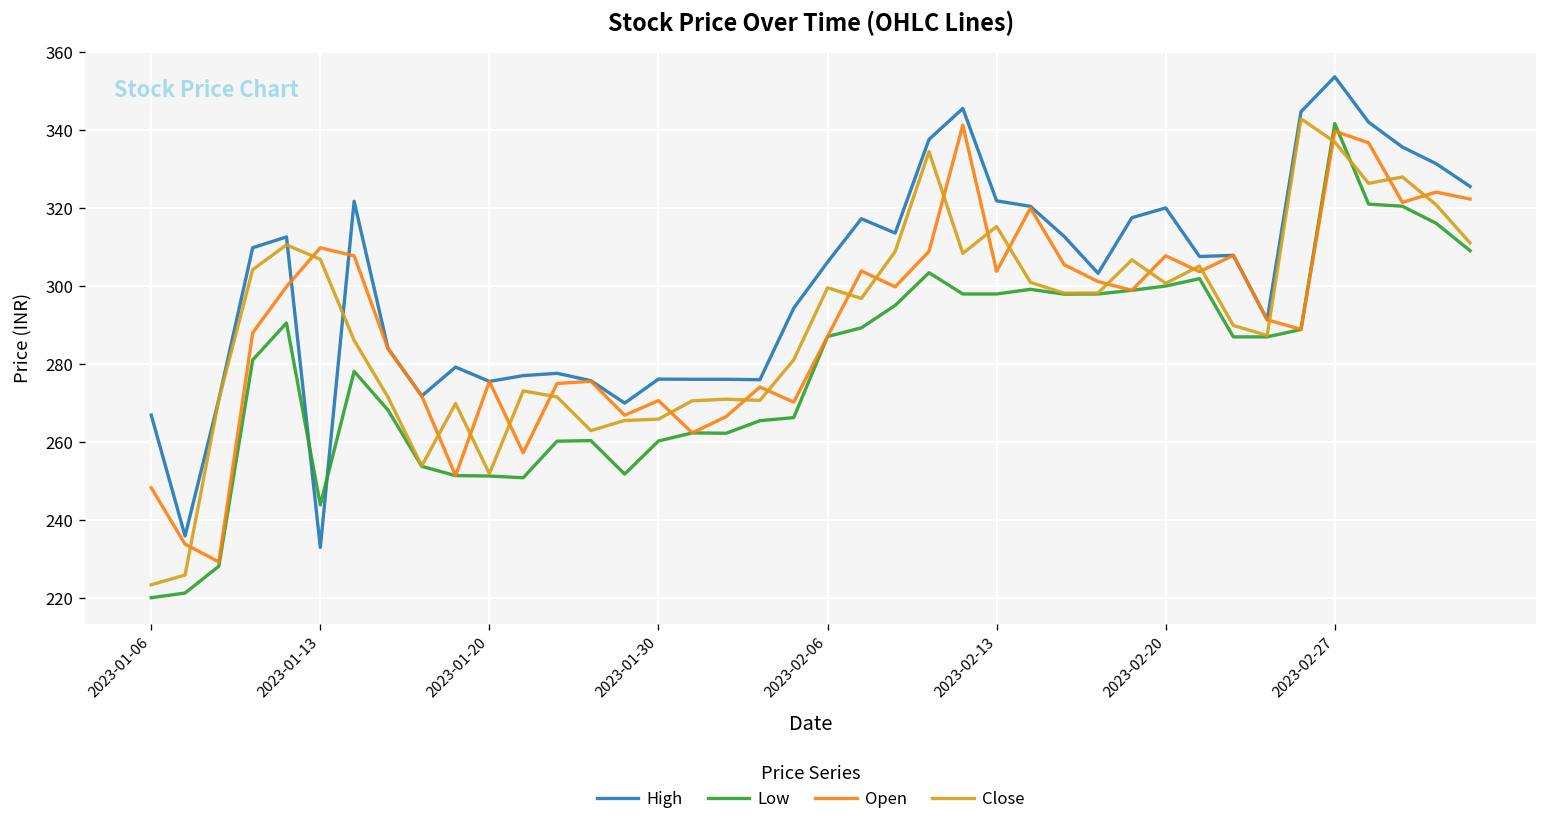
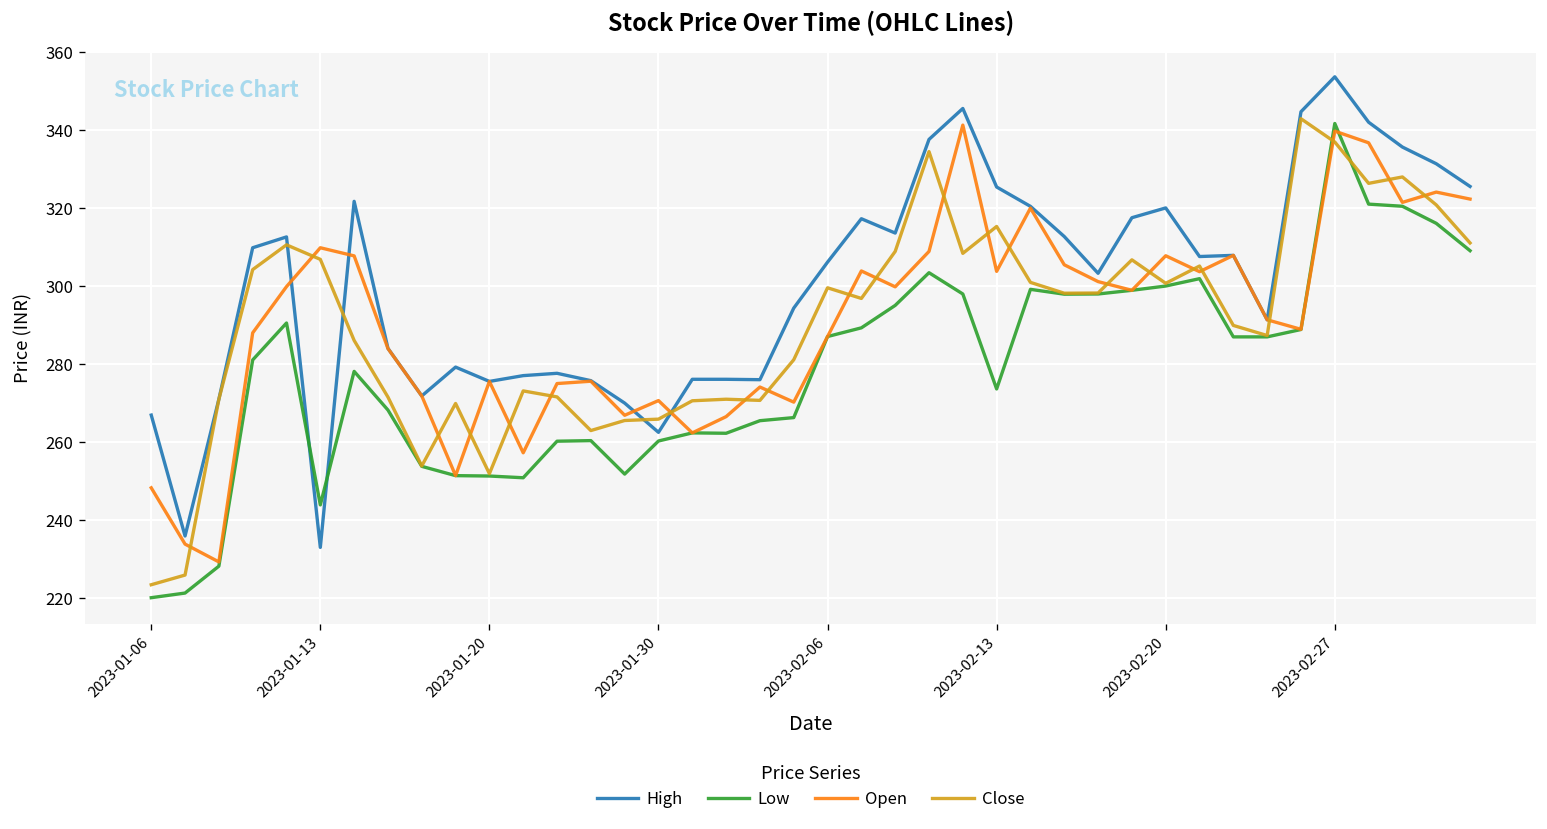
High, 2023-01-30: 276 -> 262
High, 2023-02-13: 322 -> 325
Low, 2023-02-13: 298 -> 274
